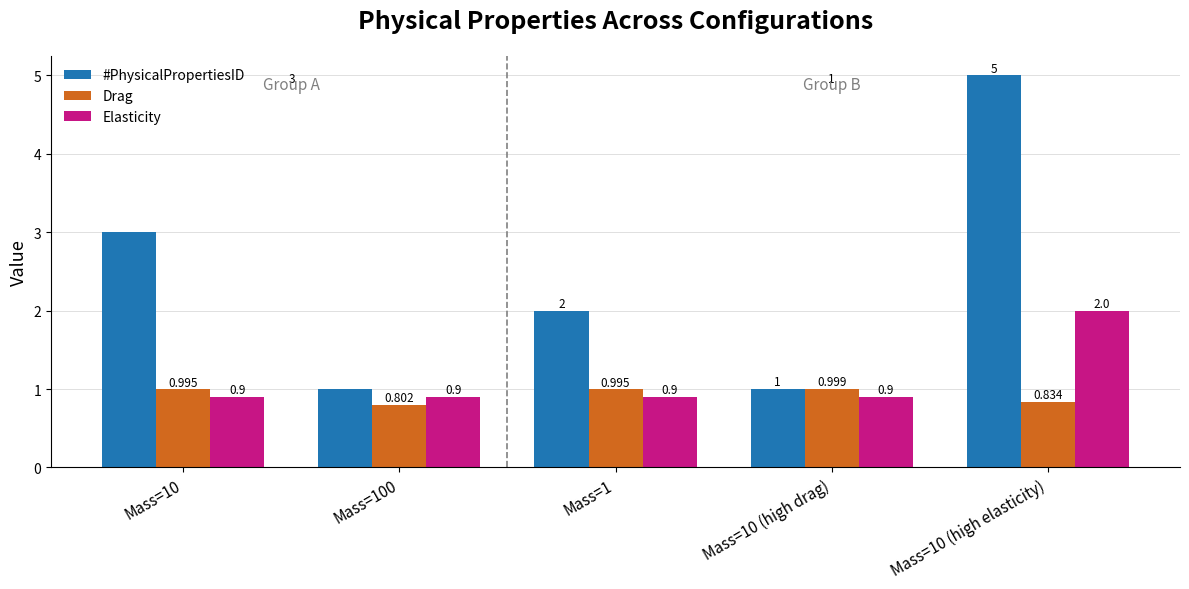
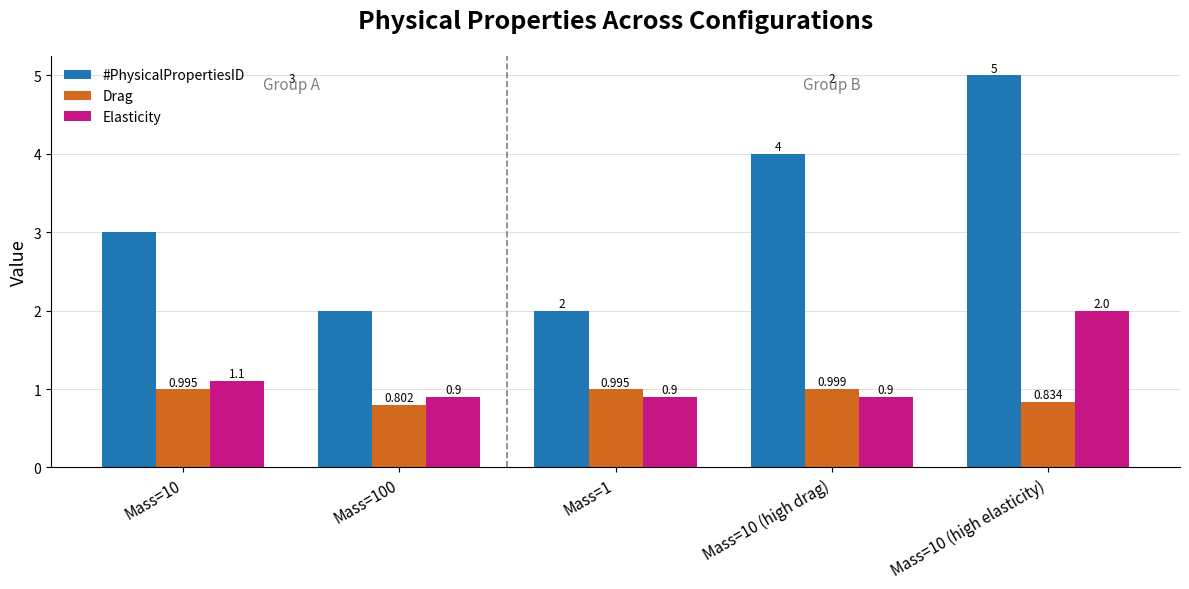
Elasticity, Mass=10: 0.9 -> 1.1
#PhysicalPropertiesID, Mass=100: 1 -> 2
#PhysicalPropertiesID, Mass=10 (high drag): 1 -> 4
